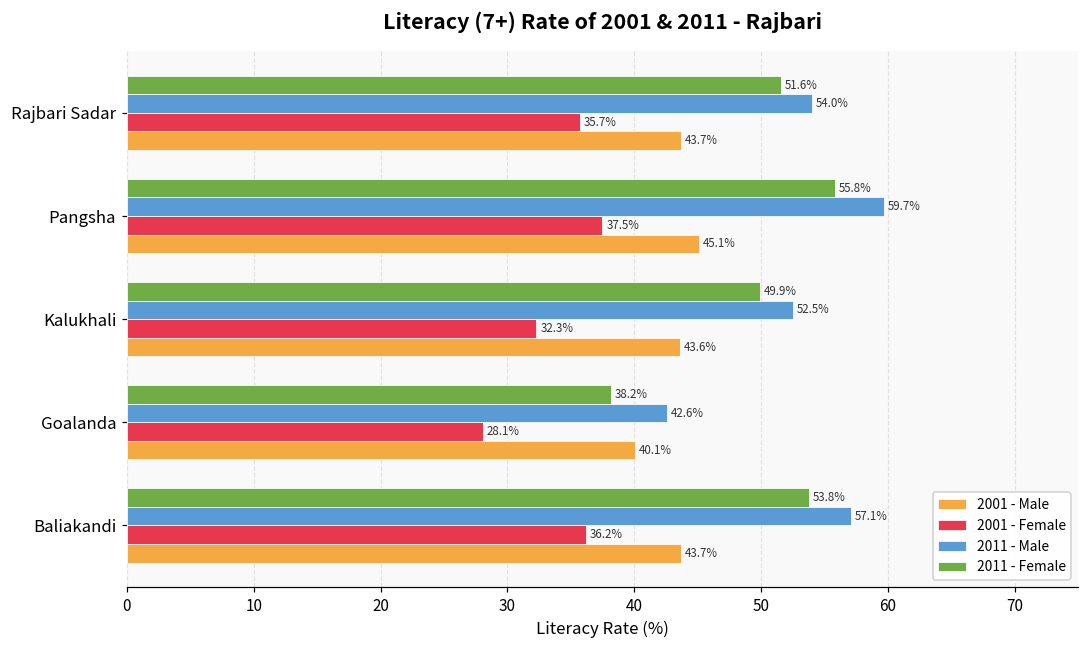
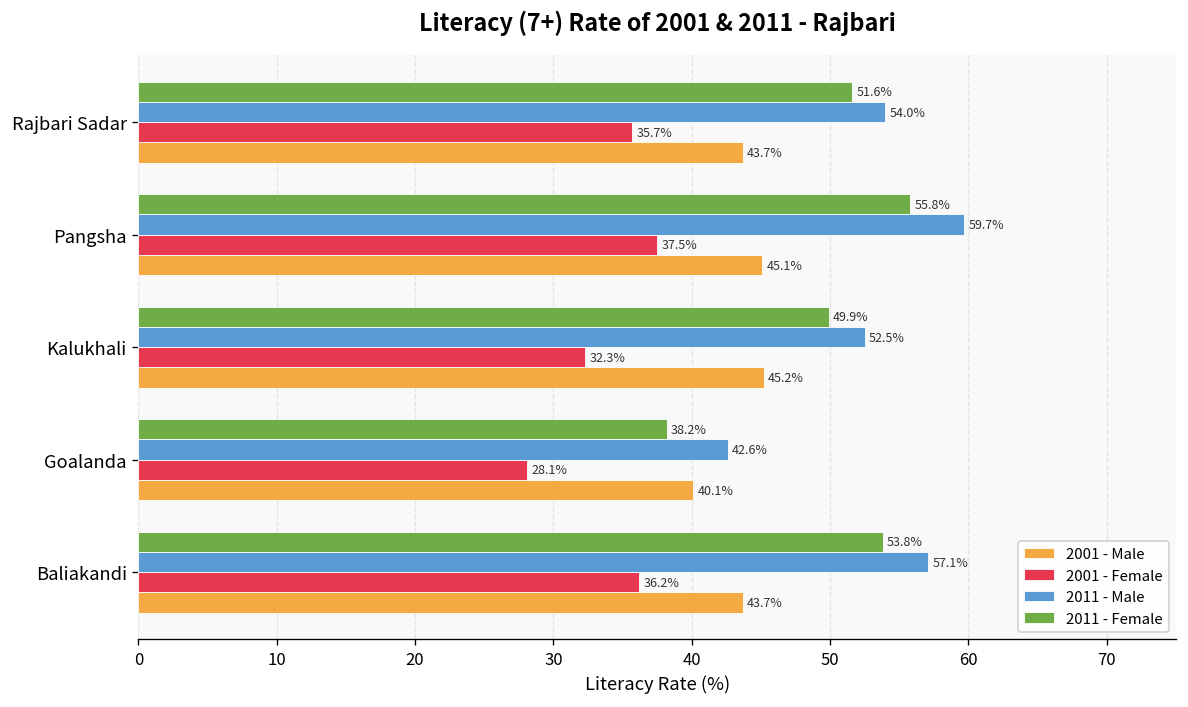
2001 - Male, Kalukhali: 43.6% -> 45.2%
